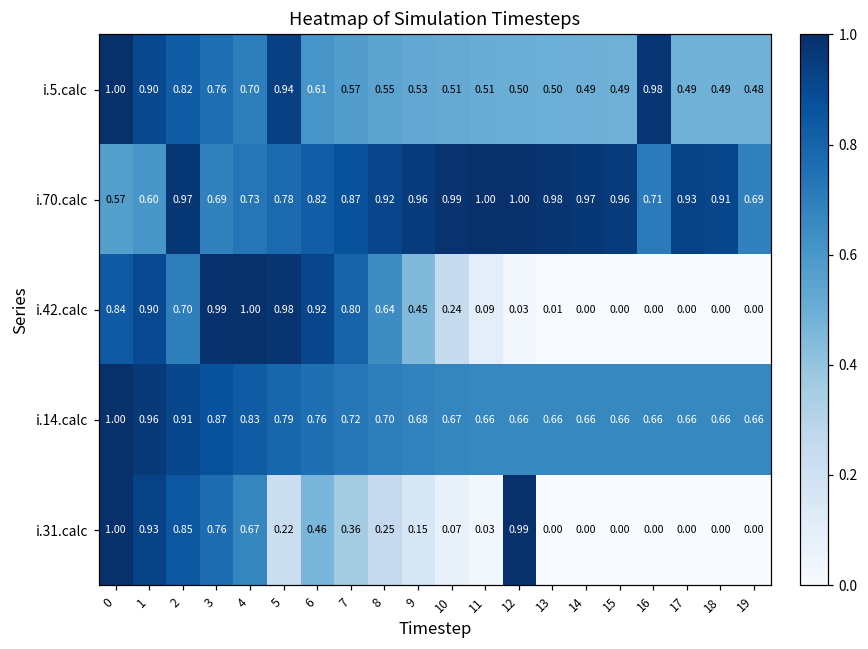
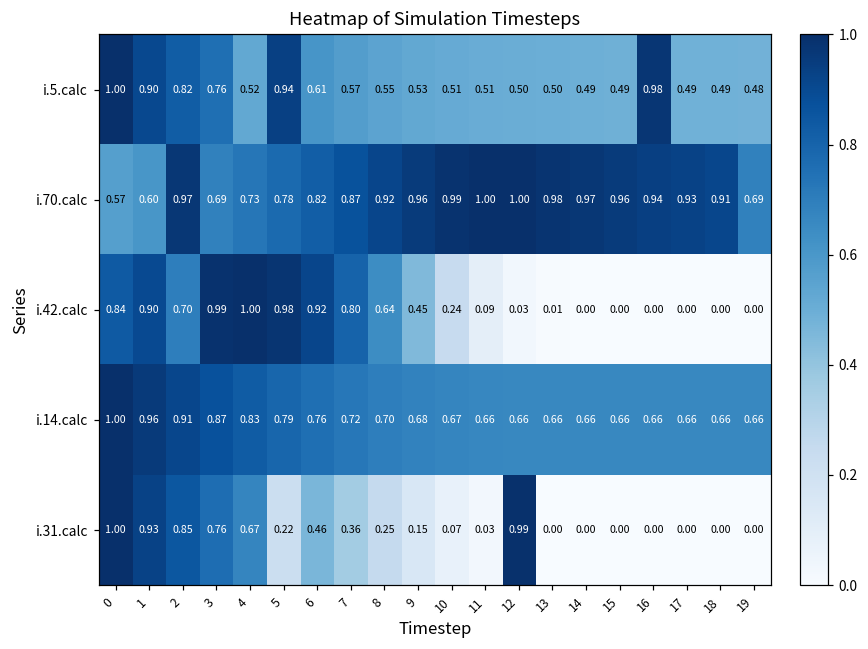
i.5.calc, 4: 0.70 -> 0.52
i.70.calc, 16: 0.71 -> 0.94
